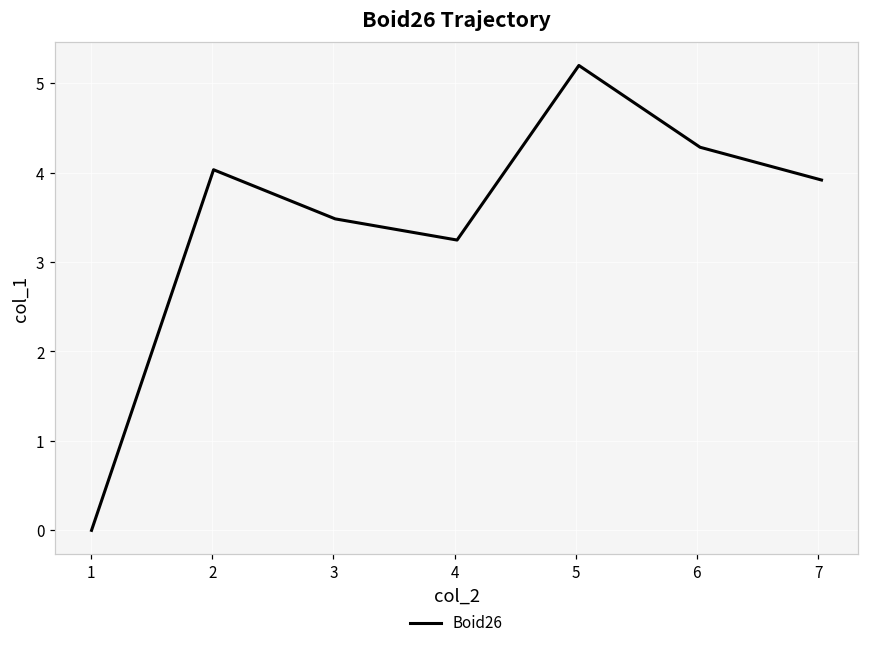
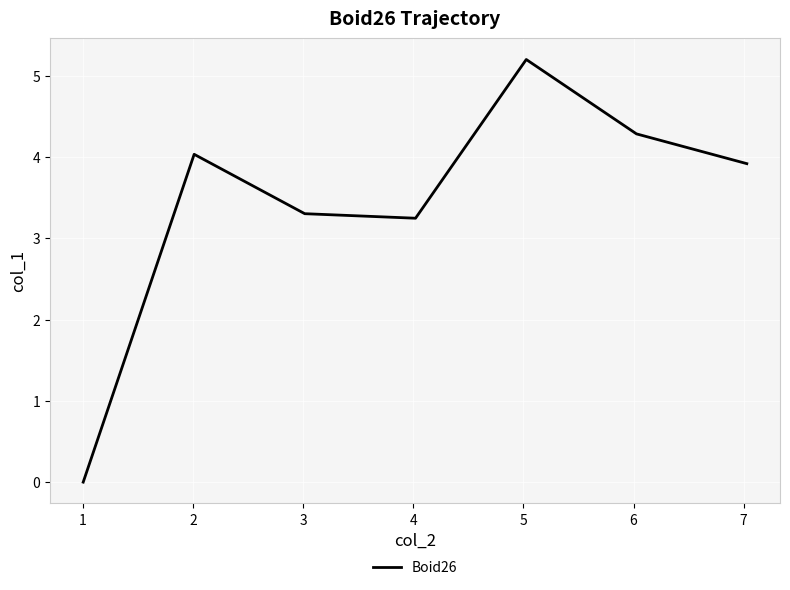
3: 3.5 -> 3.3
